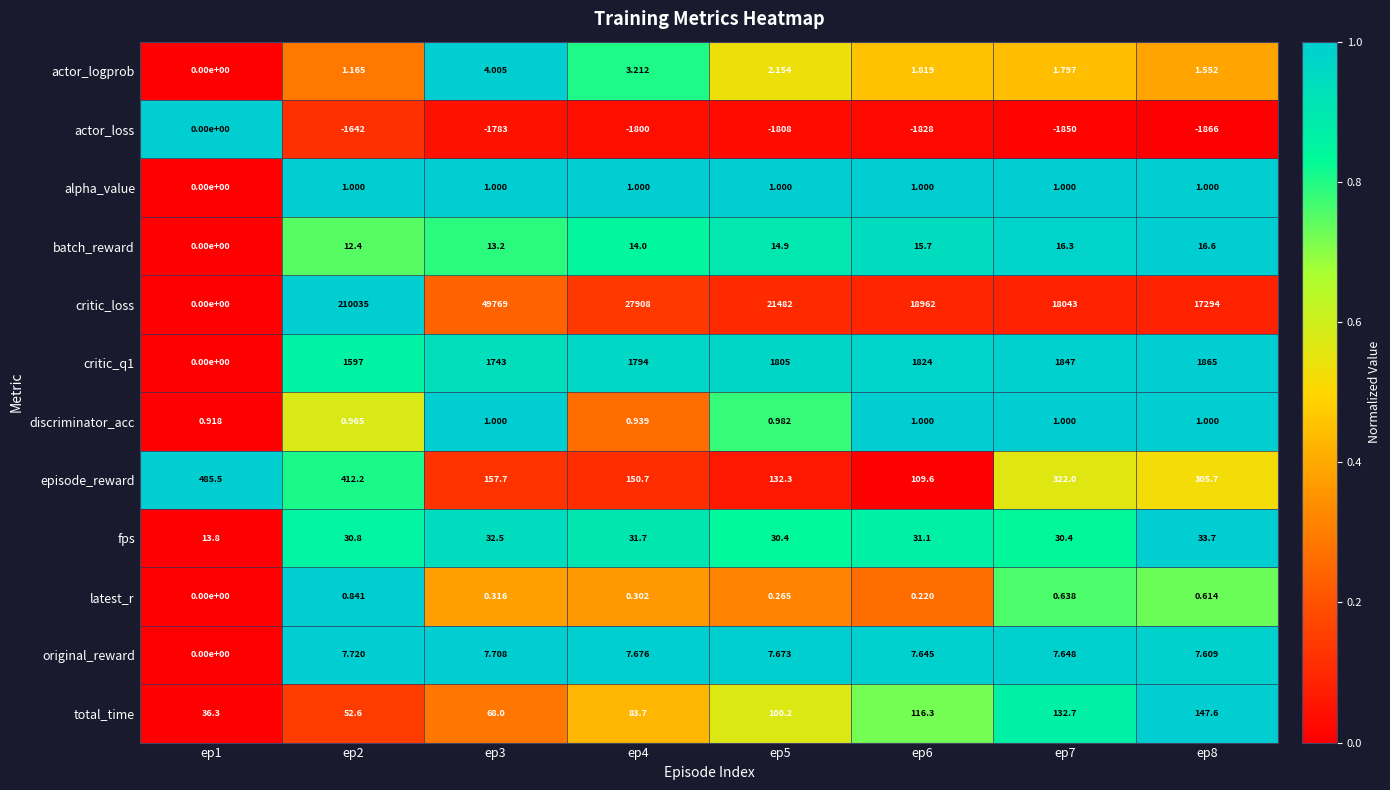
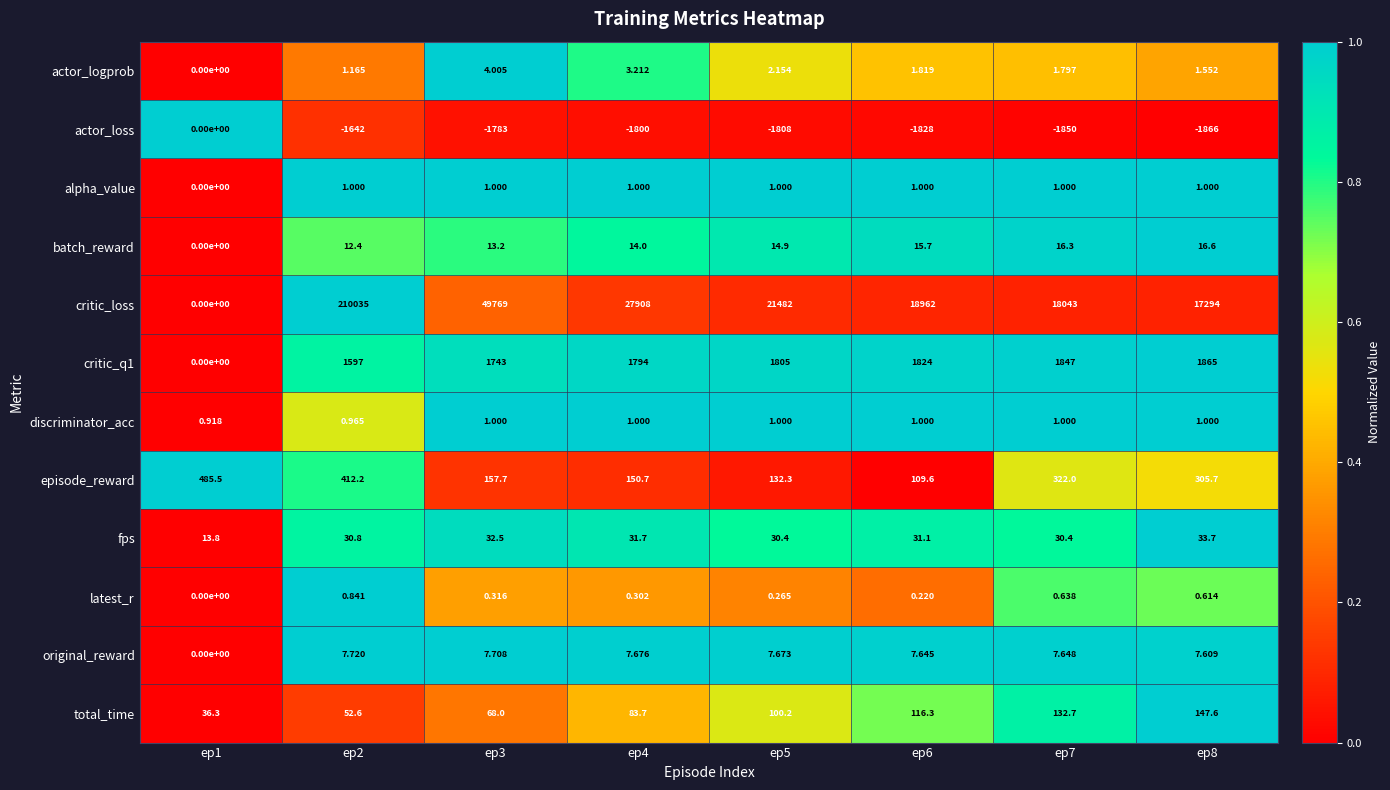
discriminator_acc, ep4: 0.939 -> 1.000
discriminator_acc, ep5: 0.982 -> 1.000
